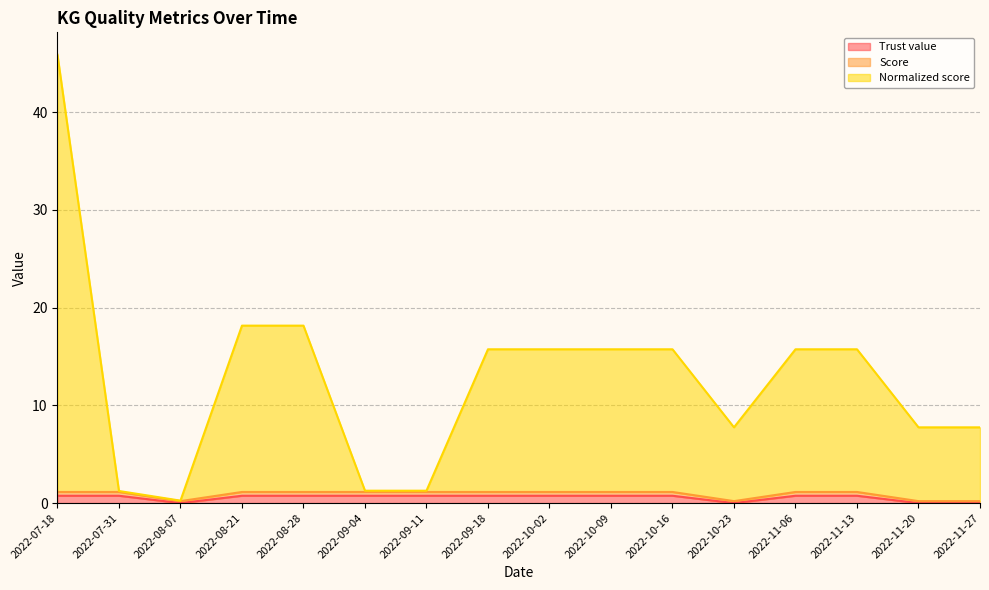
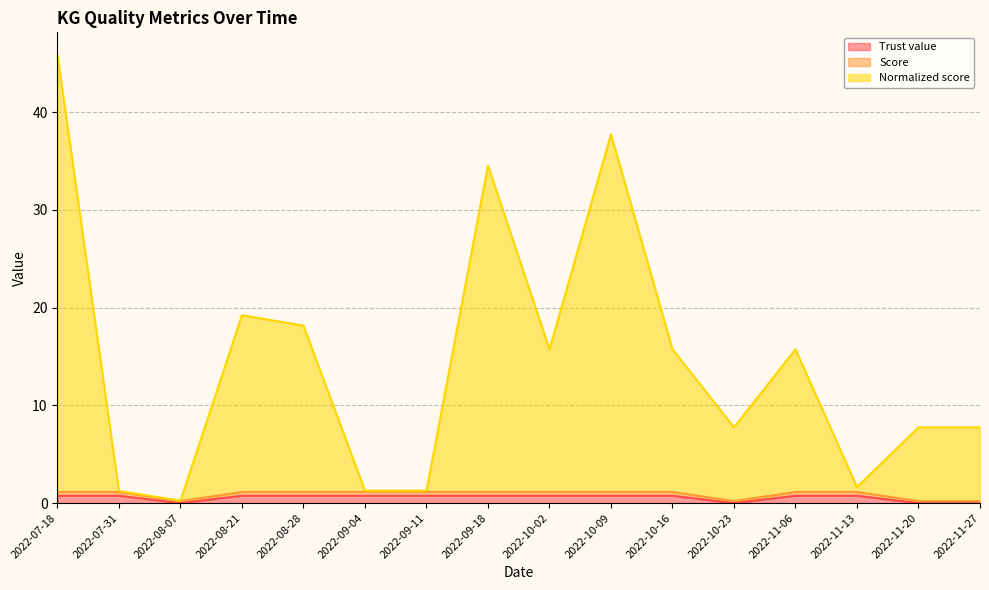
Normalized score, 2022-08-21: 17 -> 18
Normalized score, 2022-09-18: 15 -> 33
Normalized score, 2022-10-09: 15 -> 37
Normalized score, 2022-11-13: 15 -> 1
